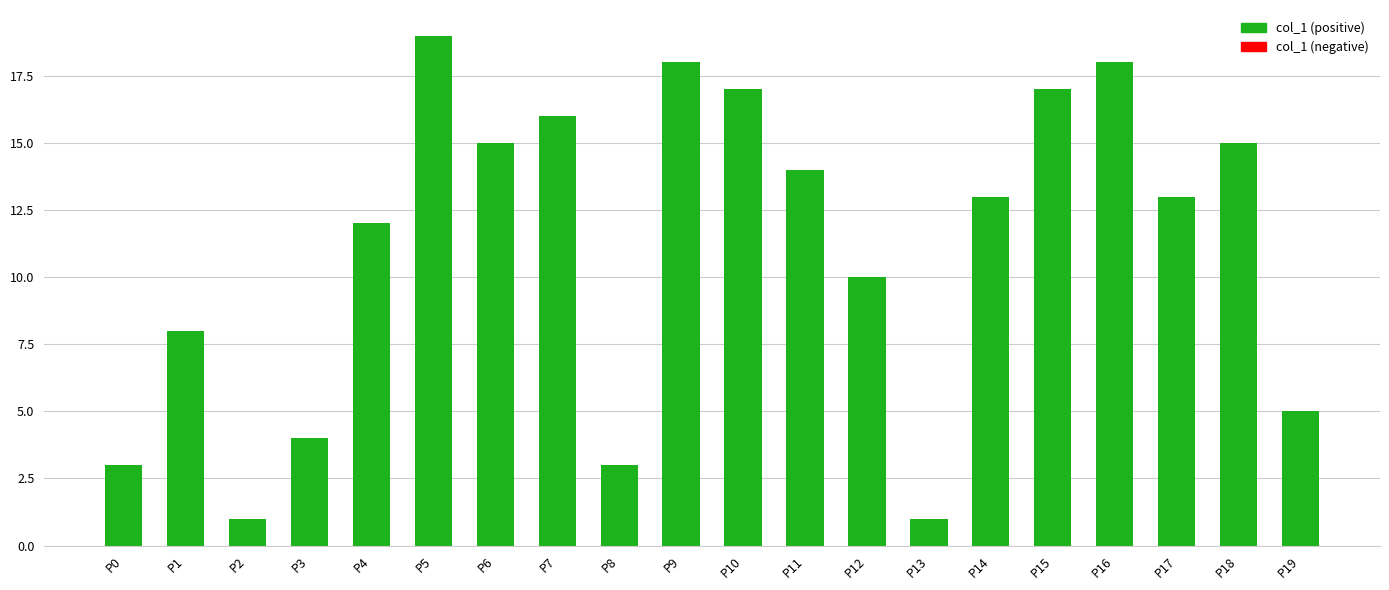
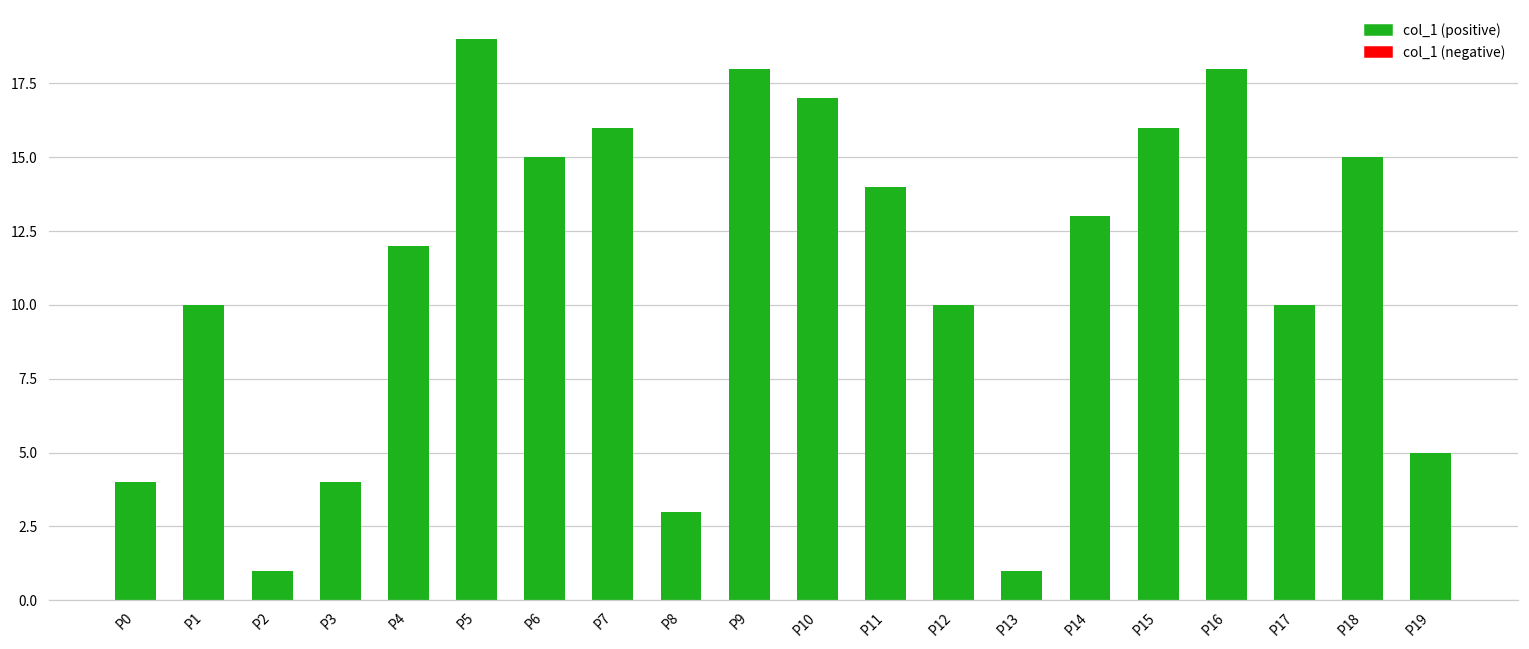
P0: 3 -> 4
P1: 8 -> 10
P15: 17 -> 16
P17: 13 -> 10
